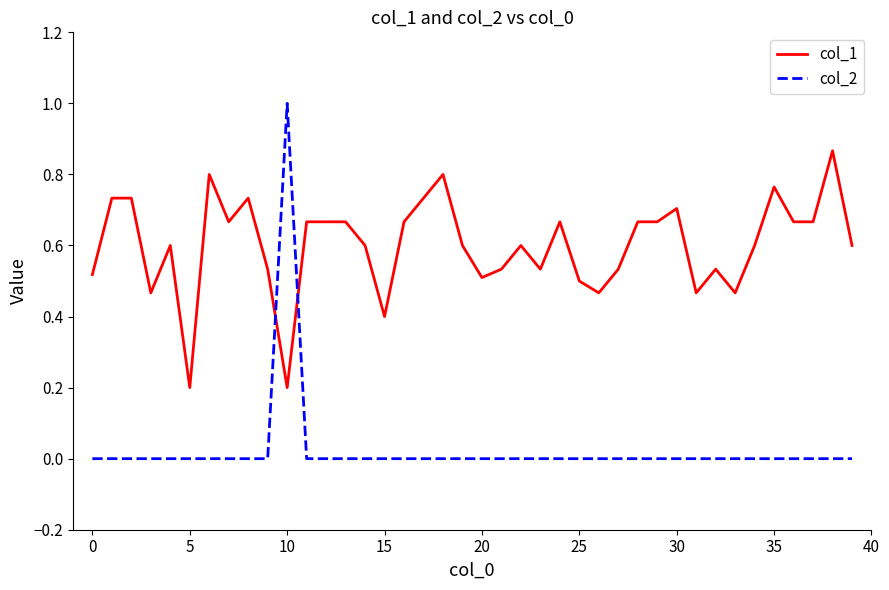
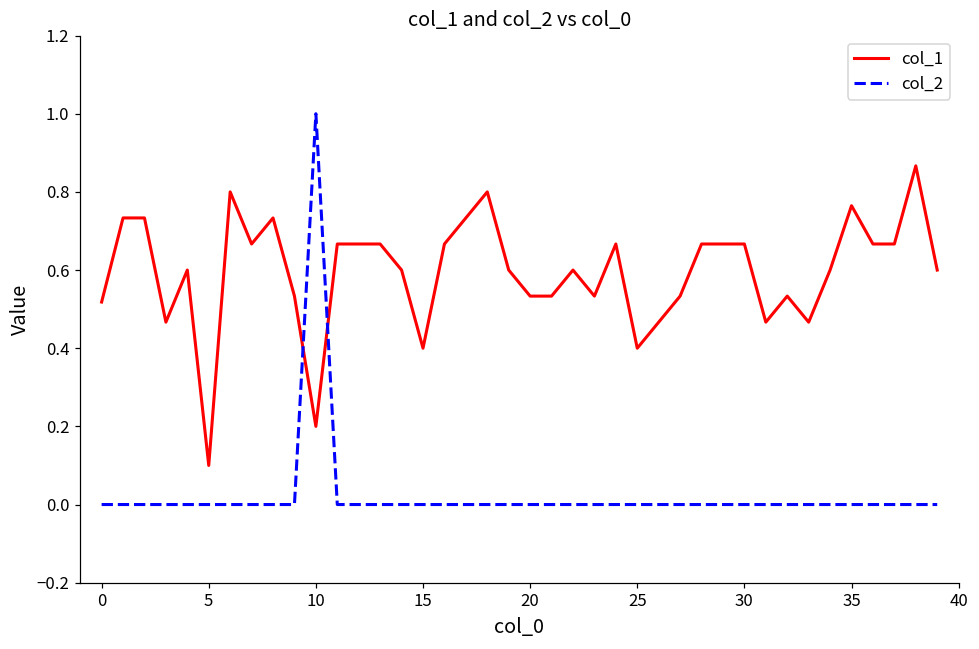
col_1, 5: 0.2 -> 0.1
col_1, 20: 0.51 -> 0.53
col_1, 25: 0.5 -> 0.4
col_1, 30: 0.70 -> 0.67
